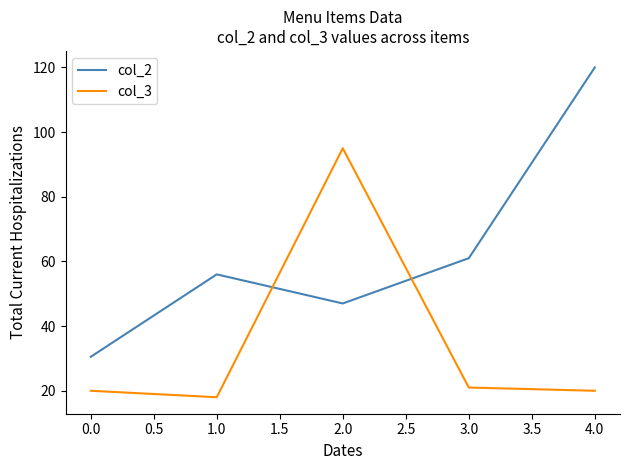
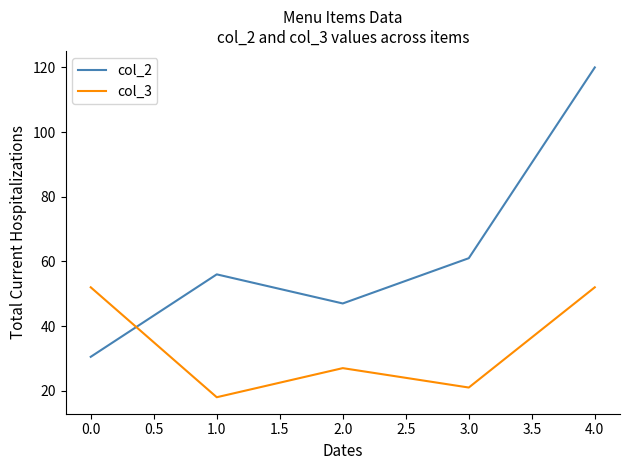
col_3, 0.0: 20 -> 52
col_3, 2.0: 95 -> 27
col_3, 4.0: 20 -> 52
